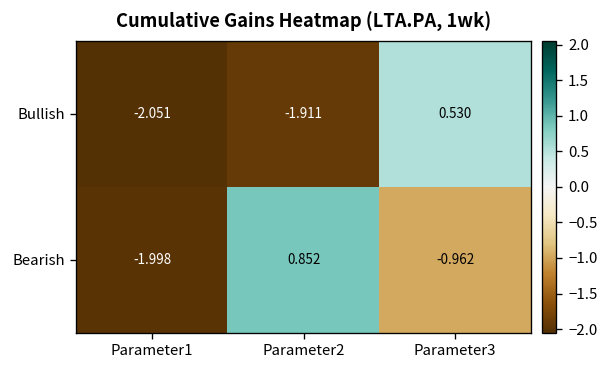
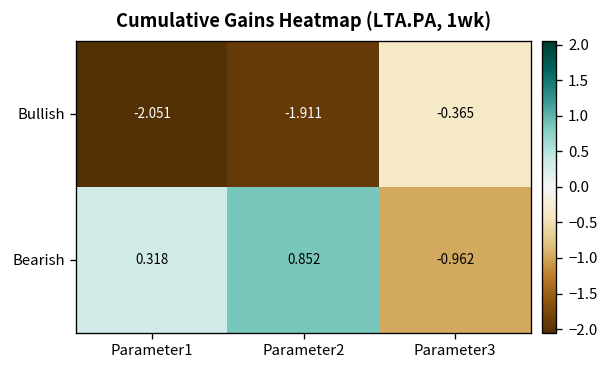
Bullish, Parameter3: 0.530 -> -0.365
Bearish, Parameter1: -1.998 -> 0.318
